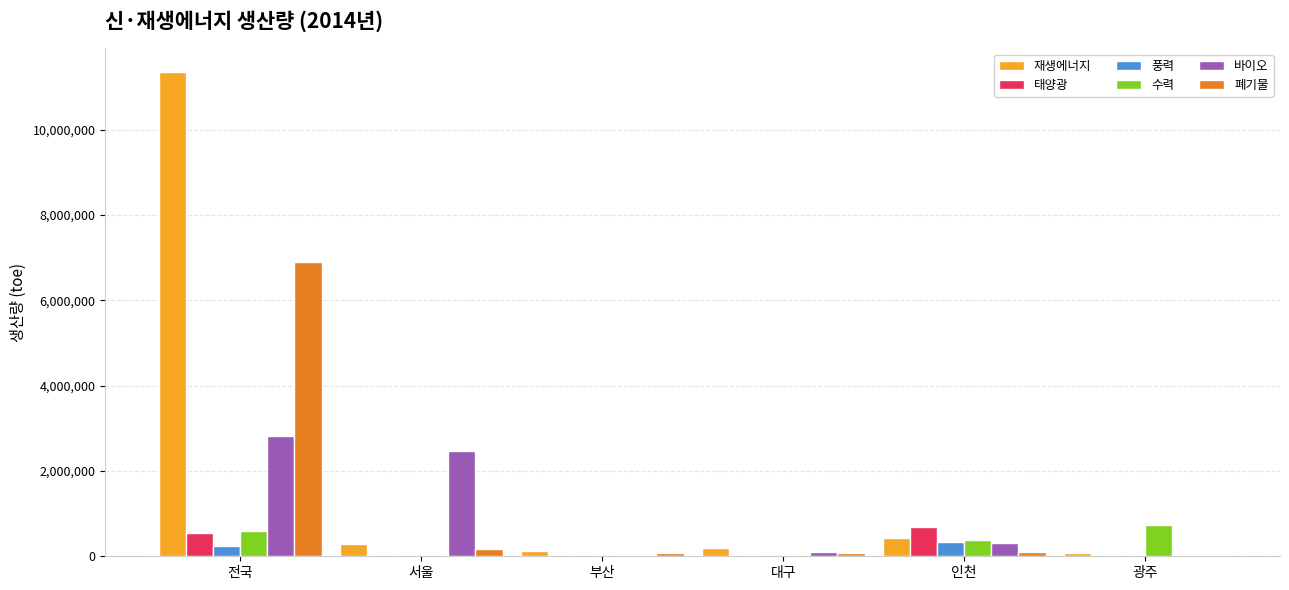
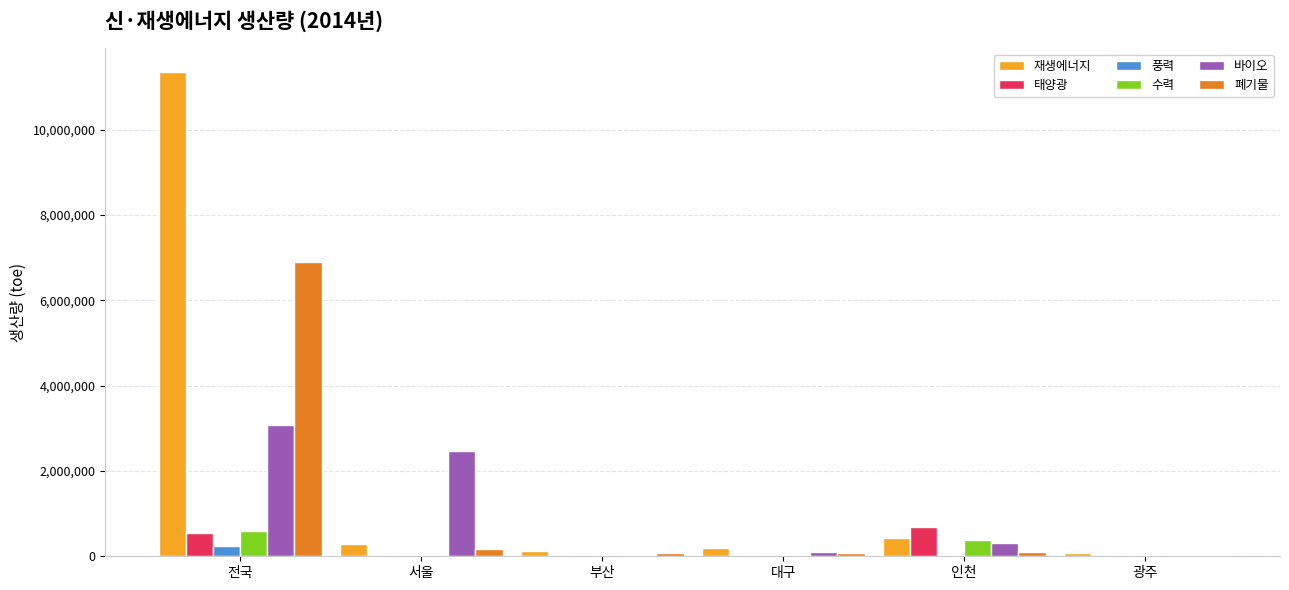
바이오, 전국: 2,800,000 -> 3,100,000
풍력, 인천: 300,000 -> 0
수력, 광주: 700,000 -> 0
